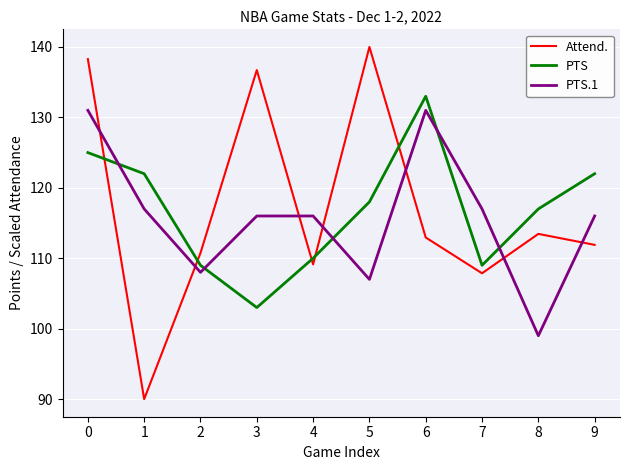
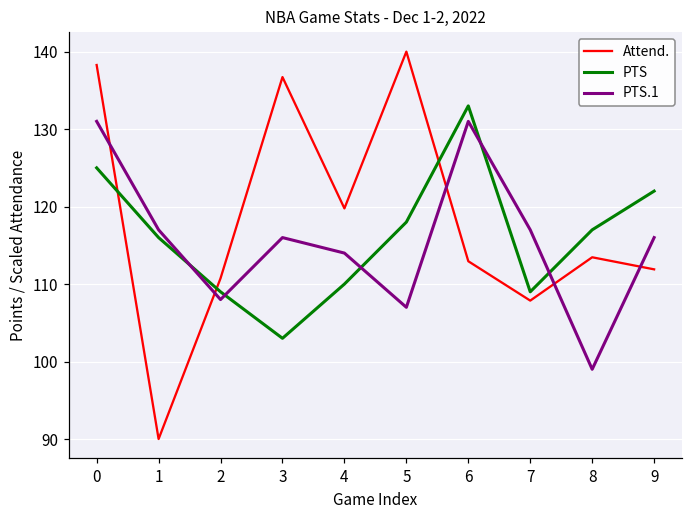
PTS, 1: 122 -> 116
Attend., 4: 109 -> 120
PTS.1, 4: 116 -> 114
